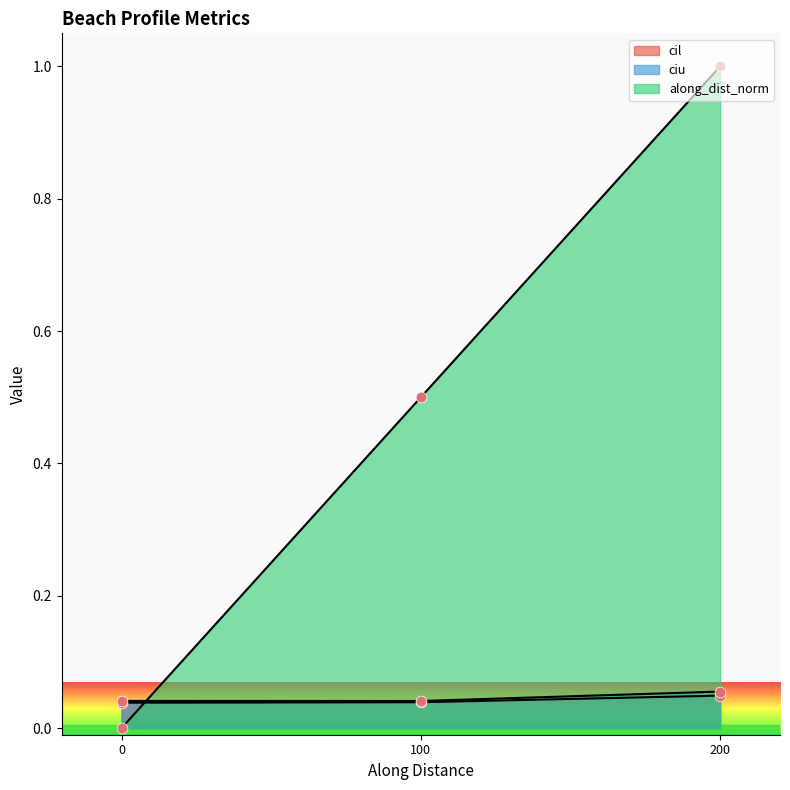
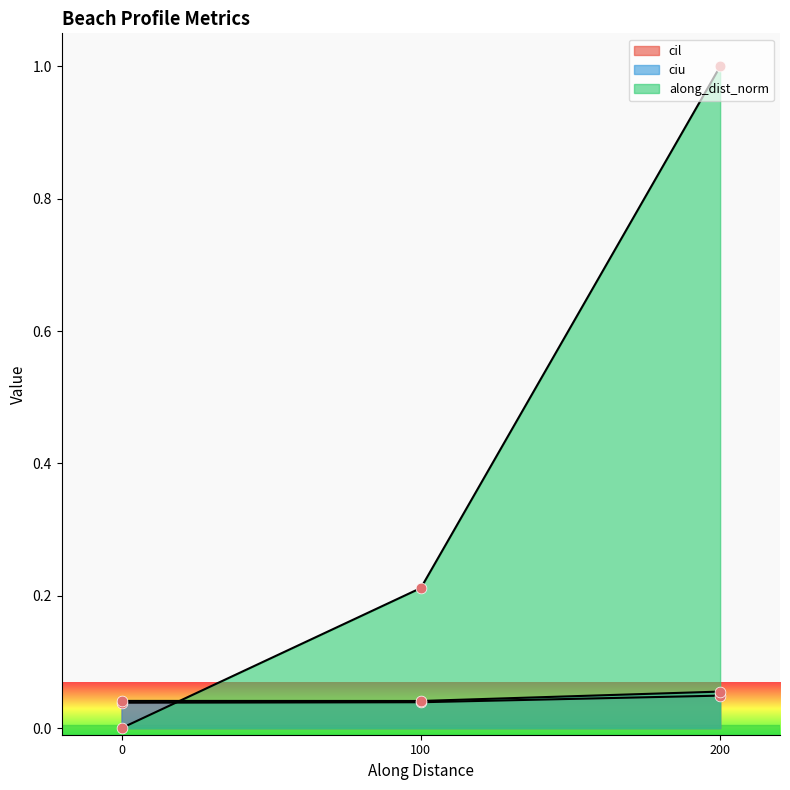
along_dist_norm, 100: 0.50 -> 0.21
